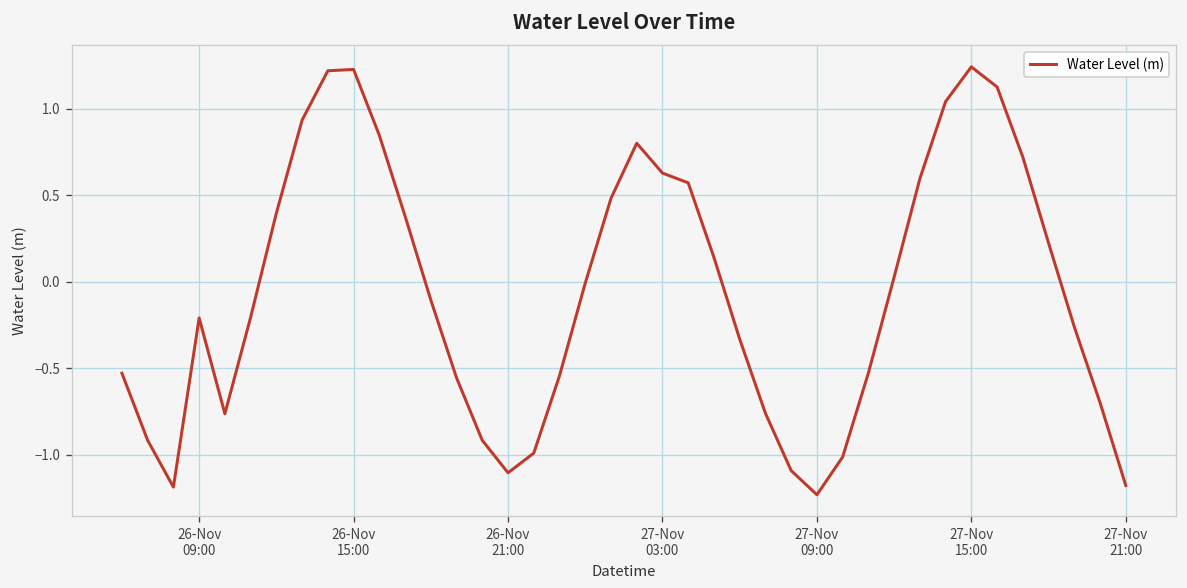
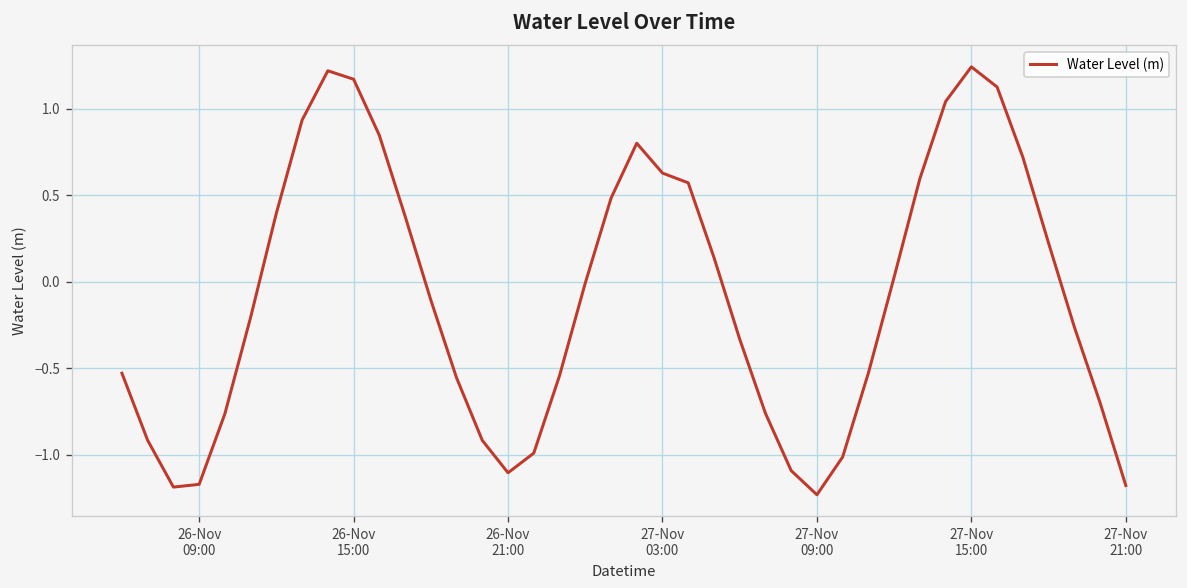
26-Nov 09:00: -0.21 -> -1.17
26-Nov 15:00: 1.23 -> 1.17
